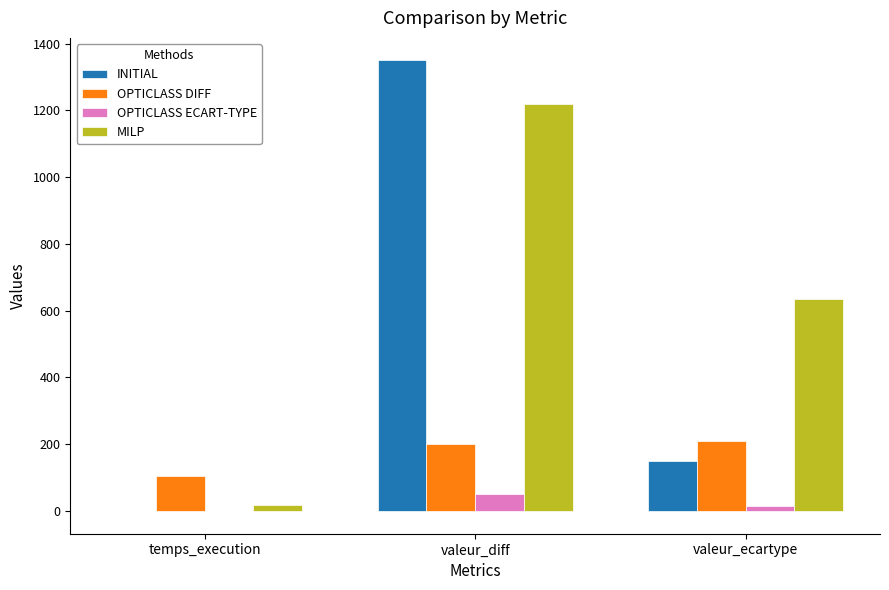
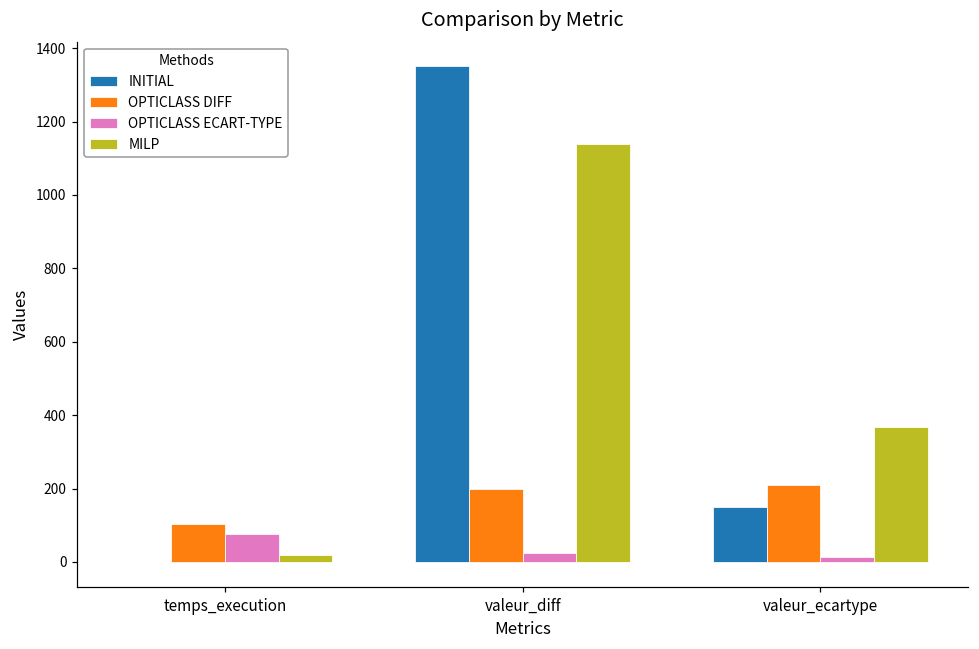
OPTICLASS ECART-TYPE, temps_execution: 0 -> 80
OPTICLASS ECART-TYPE, valeur_diff: 50 -> 30
MILP, valeur_diff: 1220 -> 1140
MILP, valeur_ecartype: 640 -> 370
